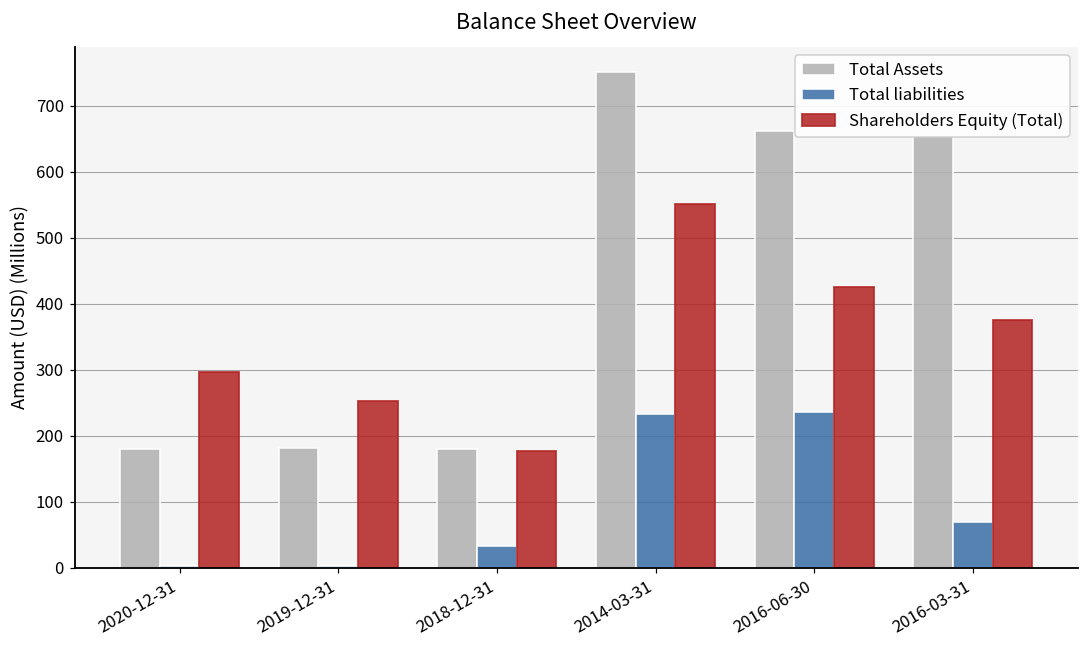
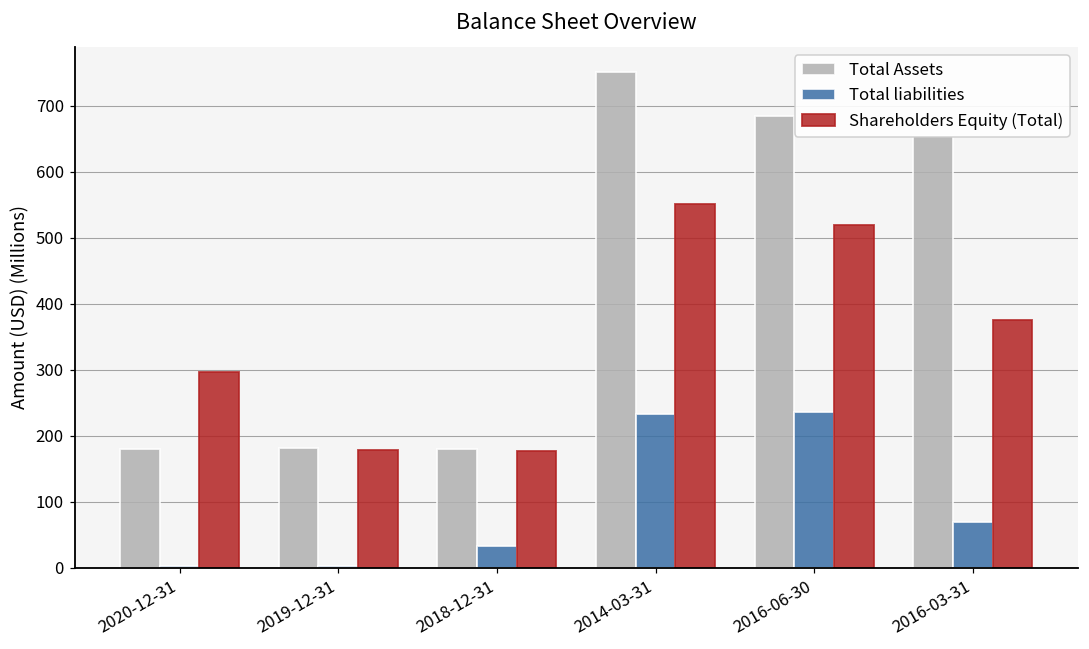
Shareholders Equity (Total), 2019-12-31: 250 -> 180
Total Assets, 2016-06-30: 660 -> 680
Shareholders Equity (Total), 2016-06-30: 430 -> 520
